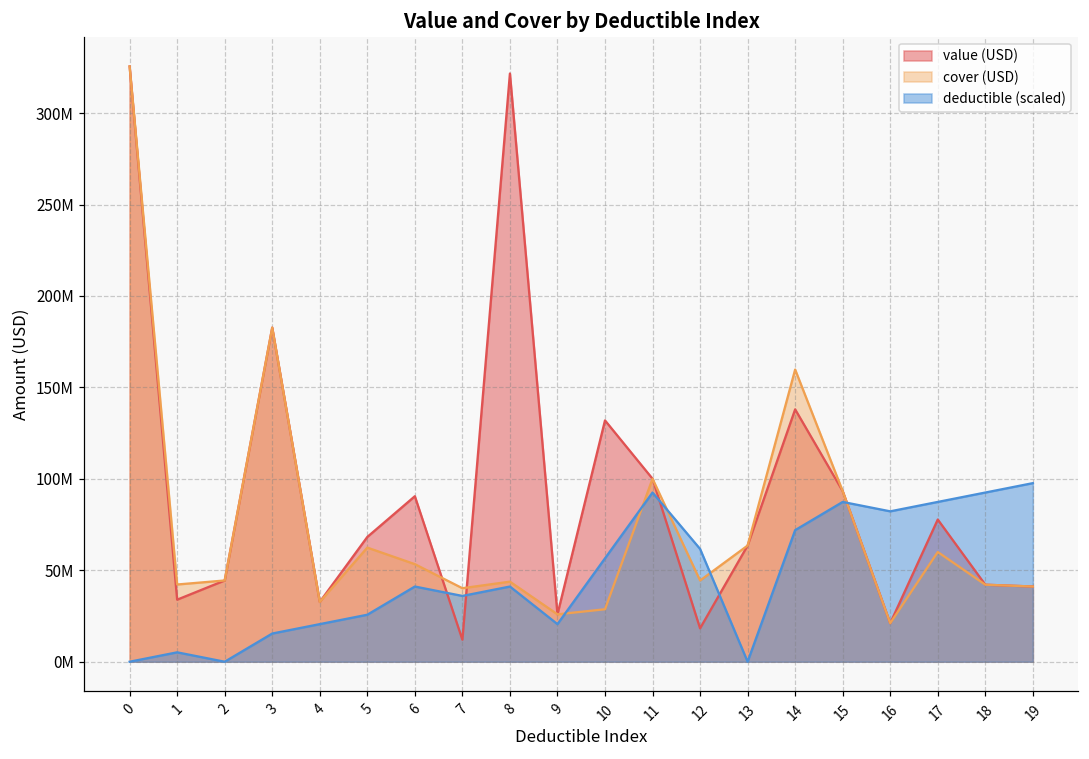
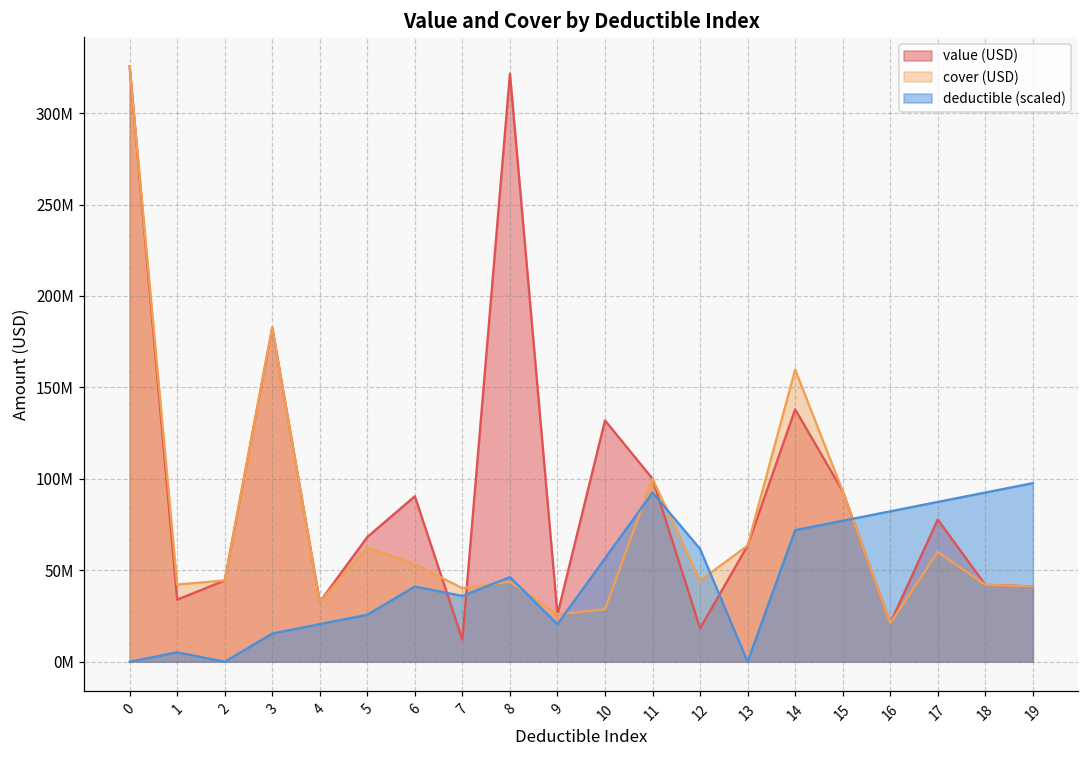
deductible (scaled), 8: 41000000 -> 46000000
deductible (scaled), 15: 87000000 -> 77000000
